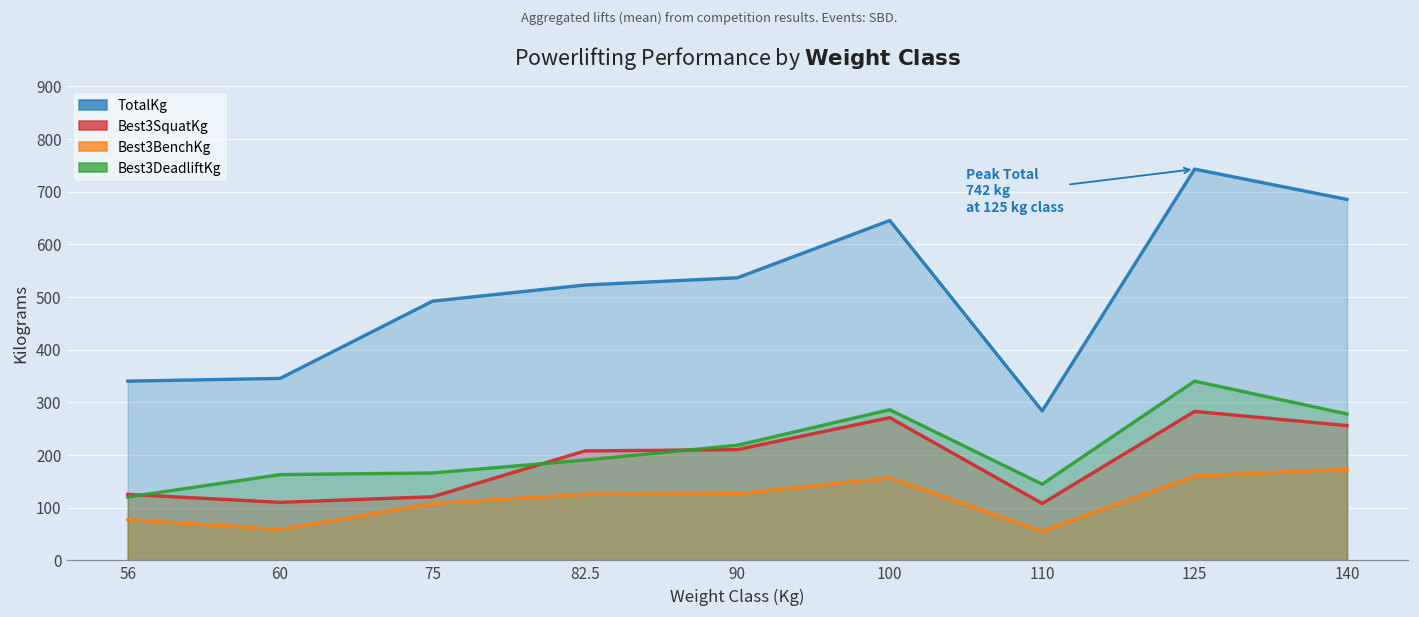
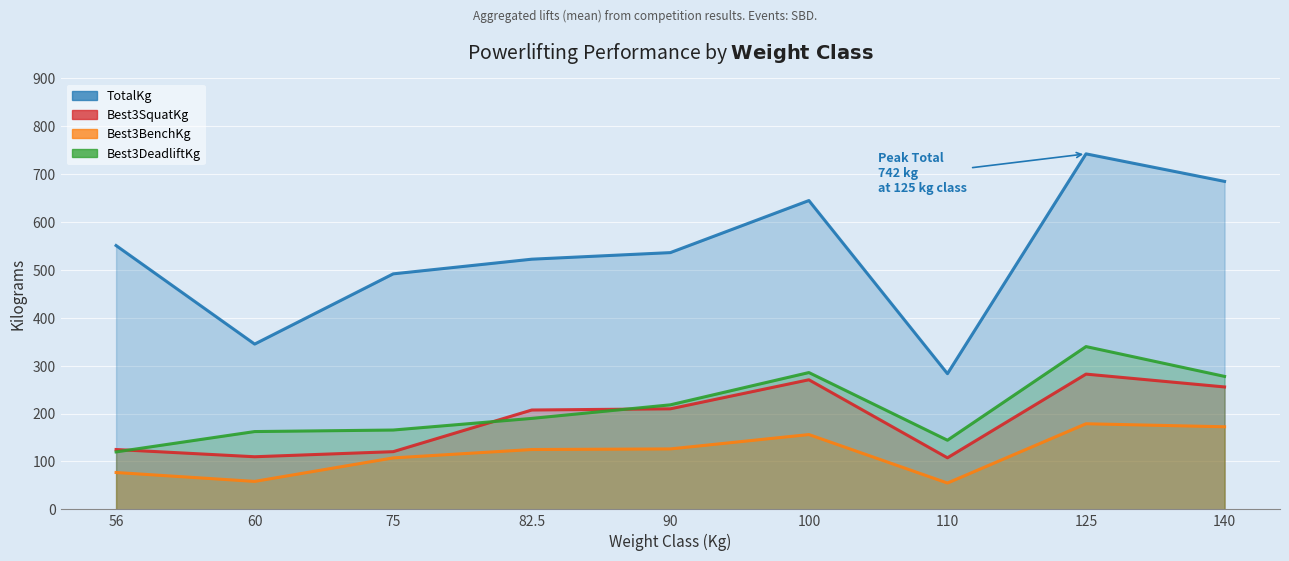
TotalKg, 56: 340 -> 550
Best3BenchKg, 125: 160 -> 180
